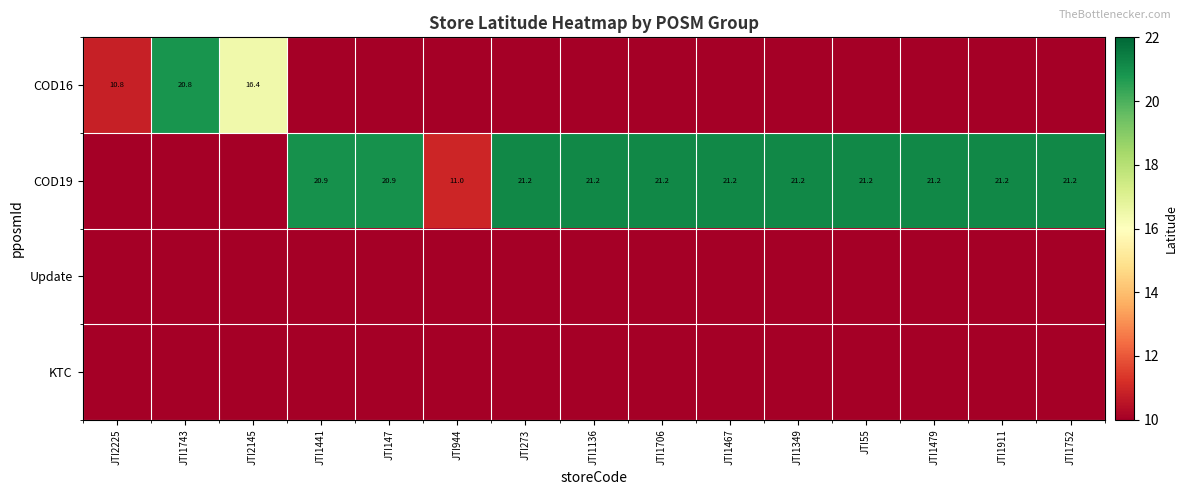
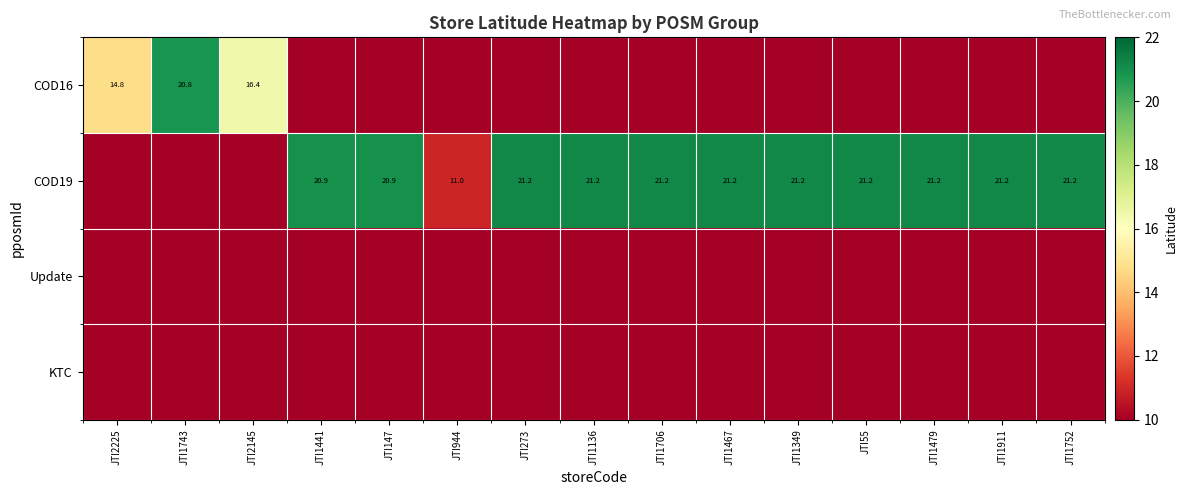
COD16, JTI2225: 10.8 -> 14.8
